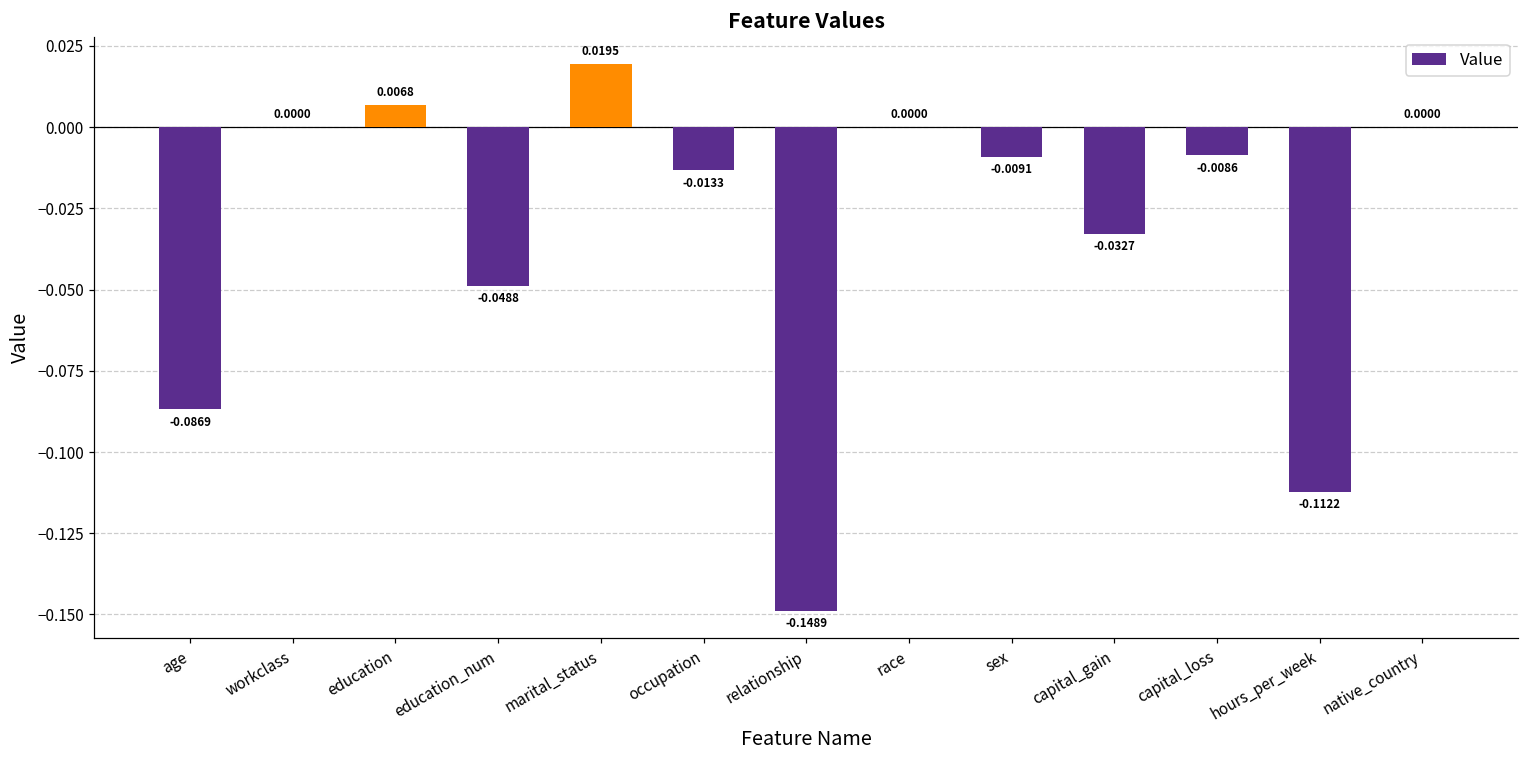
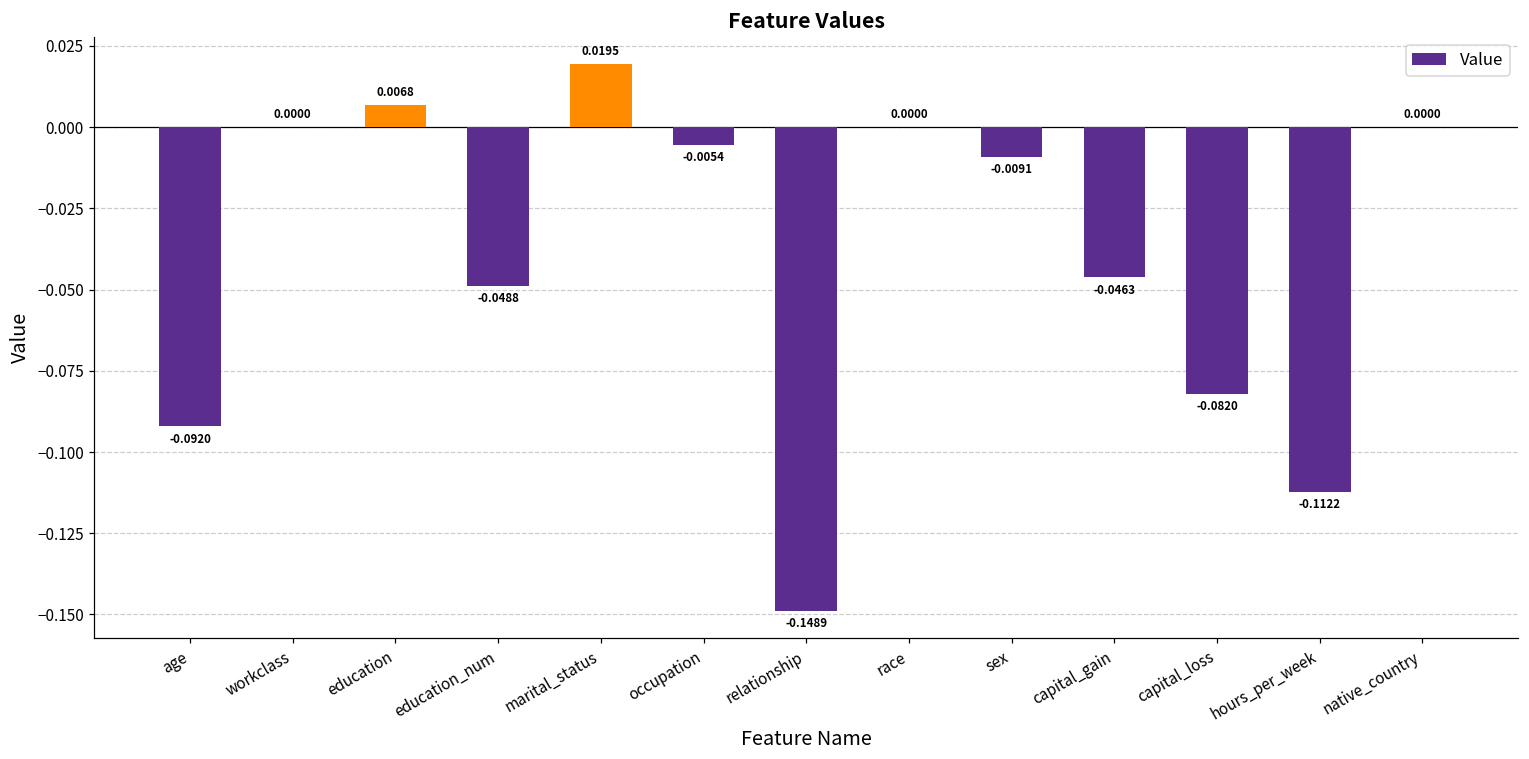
age: -0.0869 -> -0.0920
occupation: -0.0133 -> -0.0054
capital_gain: -0.0327 -> -0.0463
capital_loss: -0.0086 -> -0.0820
